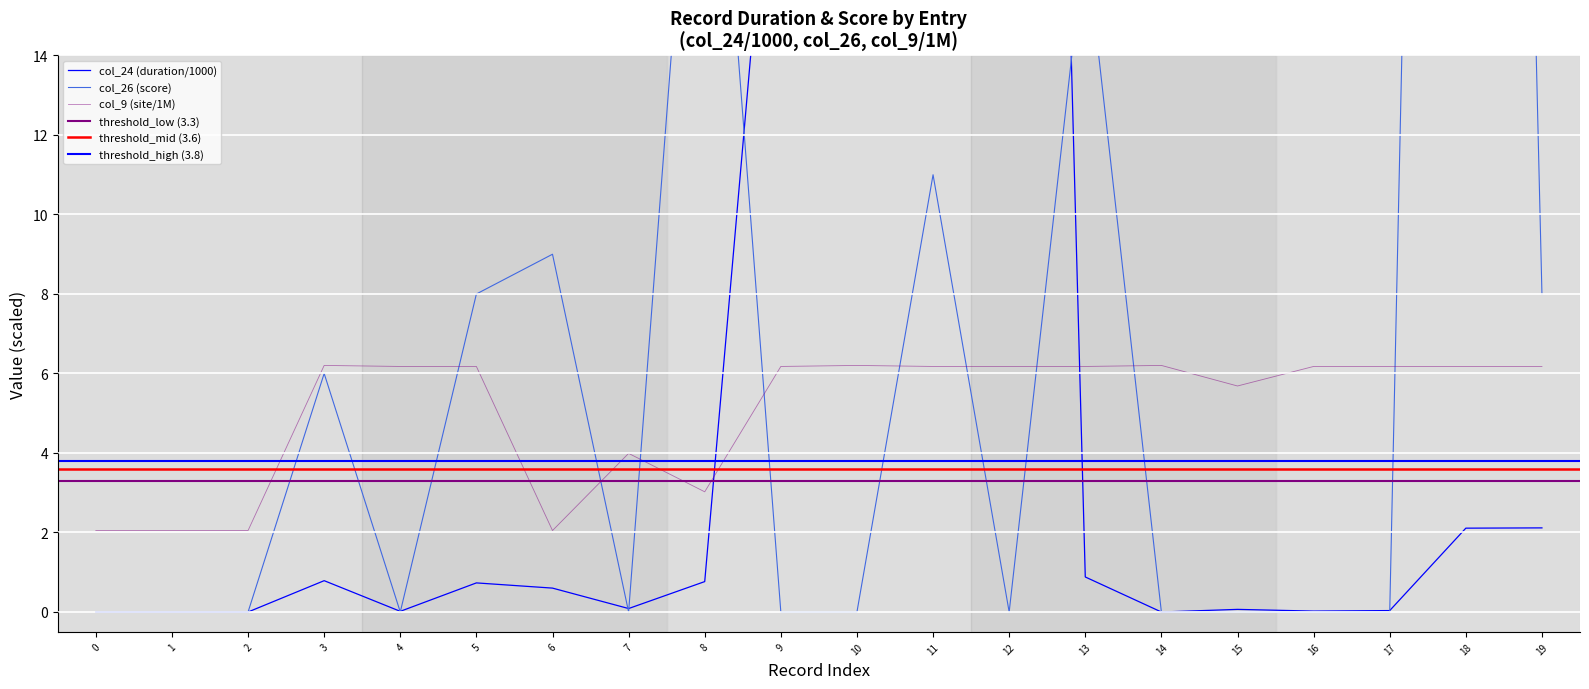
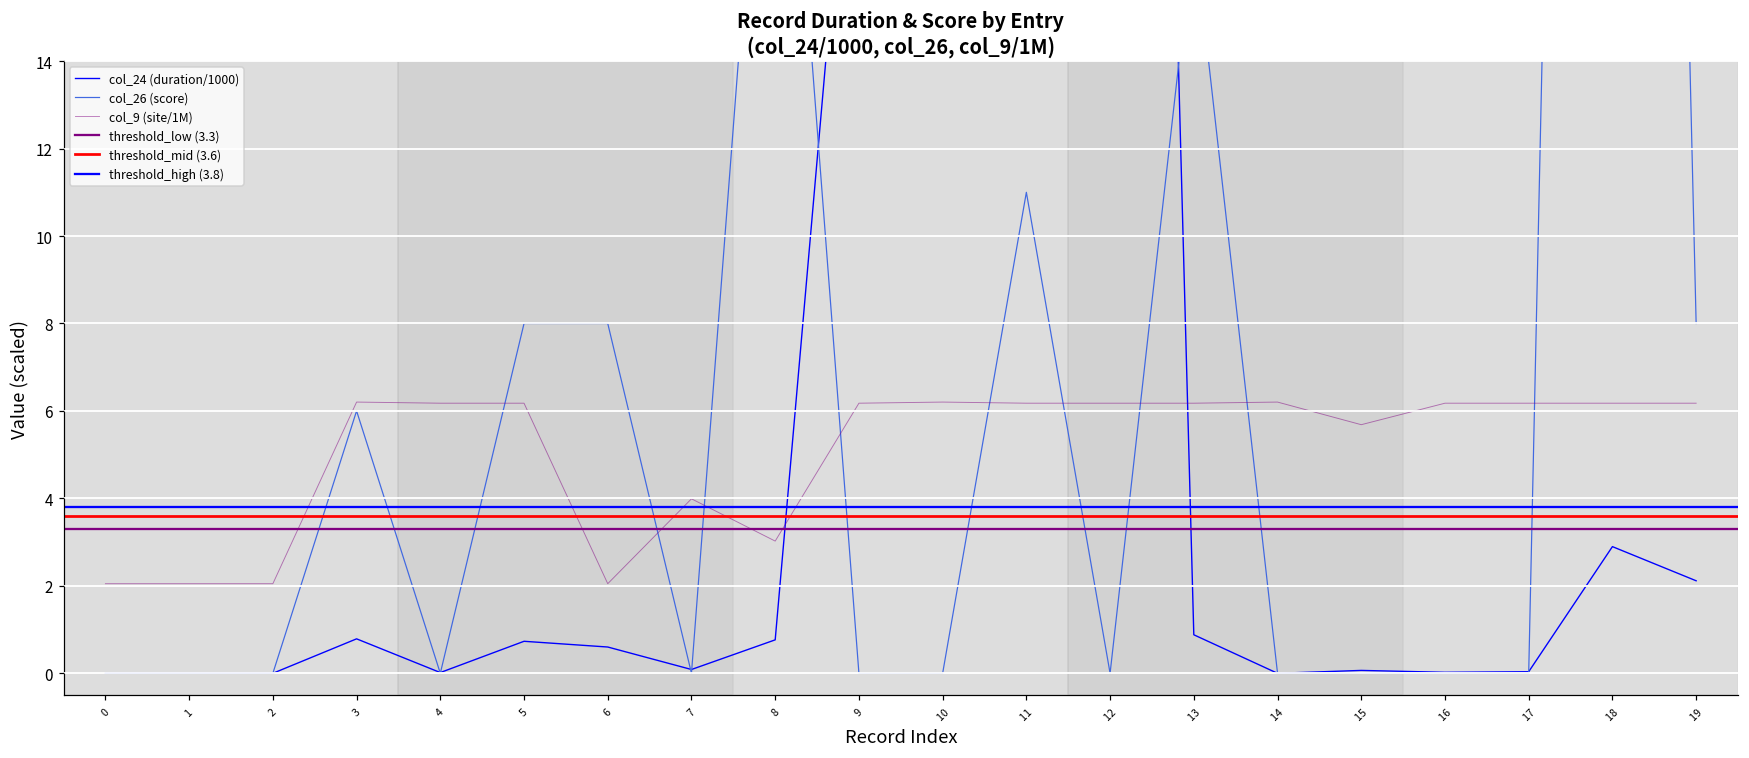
col_26 (score), 6: 9 -> 8
col_24 (duration/1000), 18: 2.1 -> 2.9
